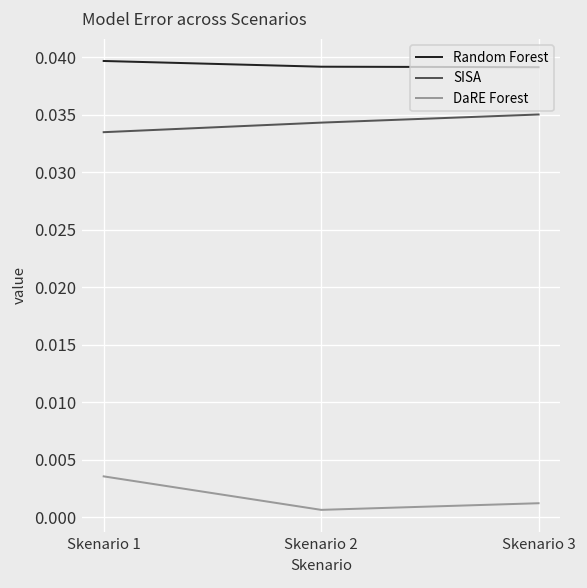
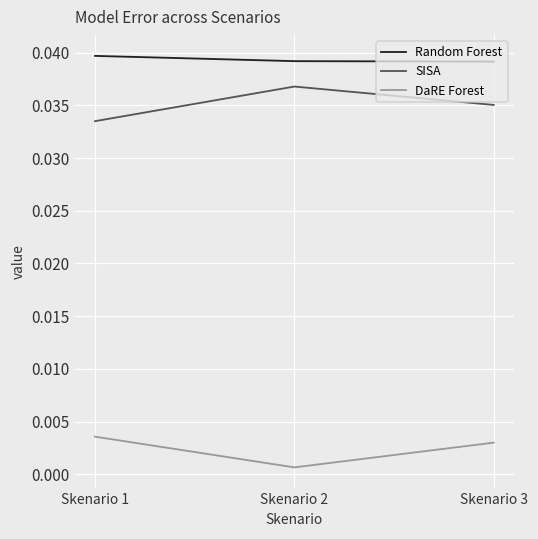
SISA, Skenario 2: 0.034 -> 0.037
DaRE Forest, Skenario 3: 0.001 -> 0.003
